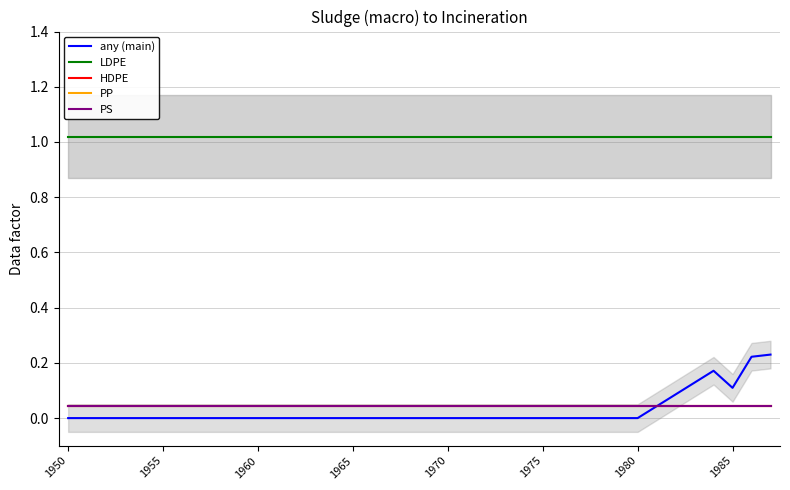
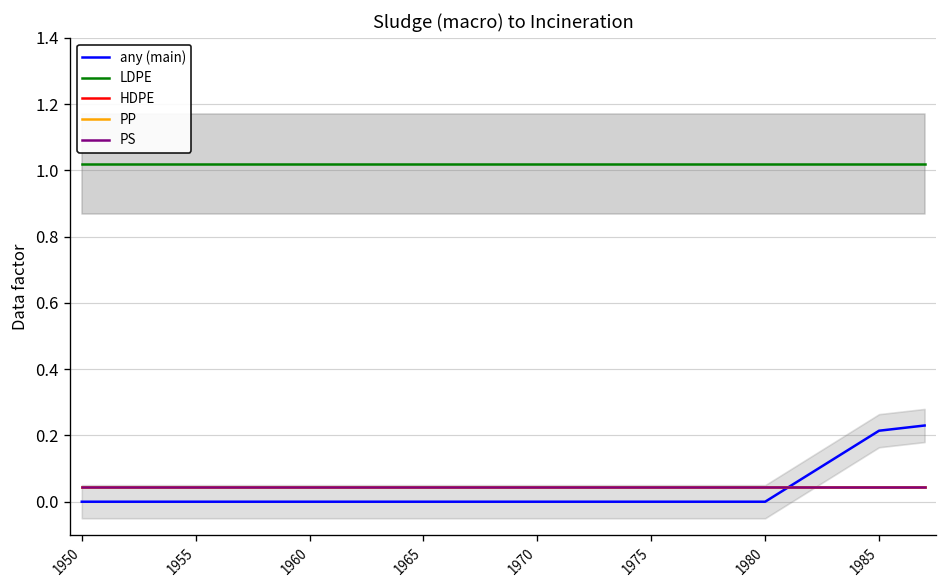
any (main), 1985: 0.11 -> 0.21
